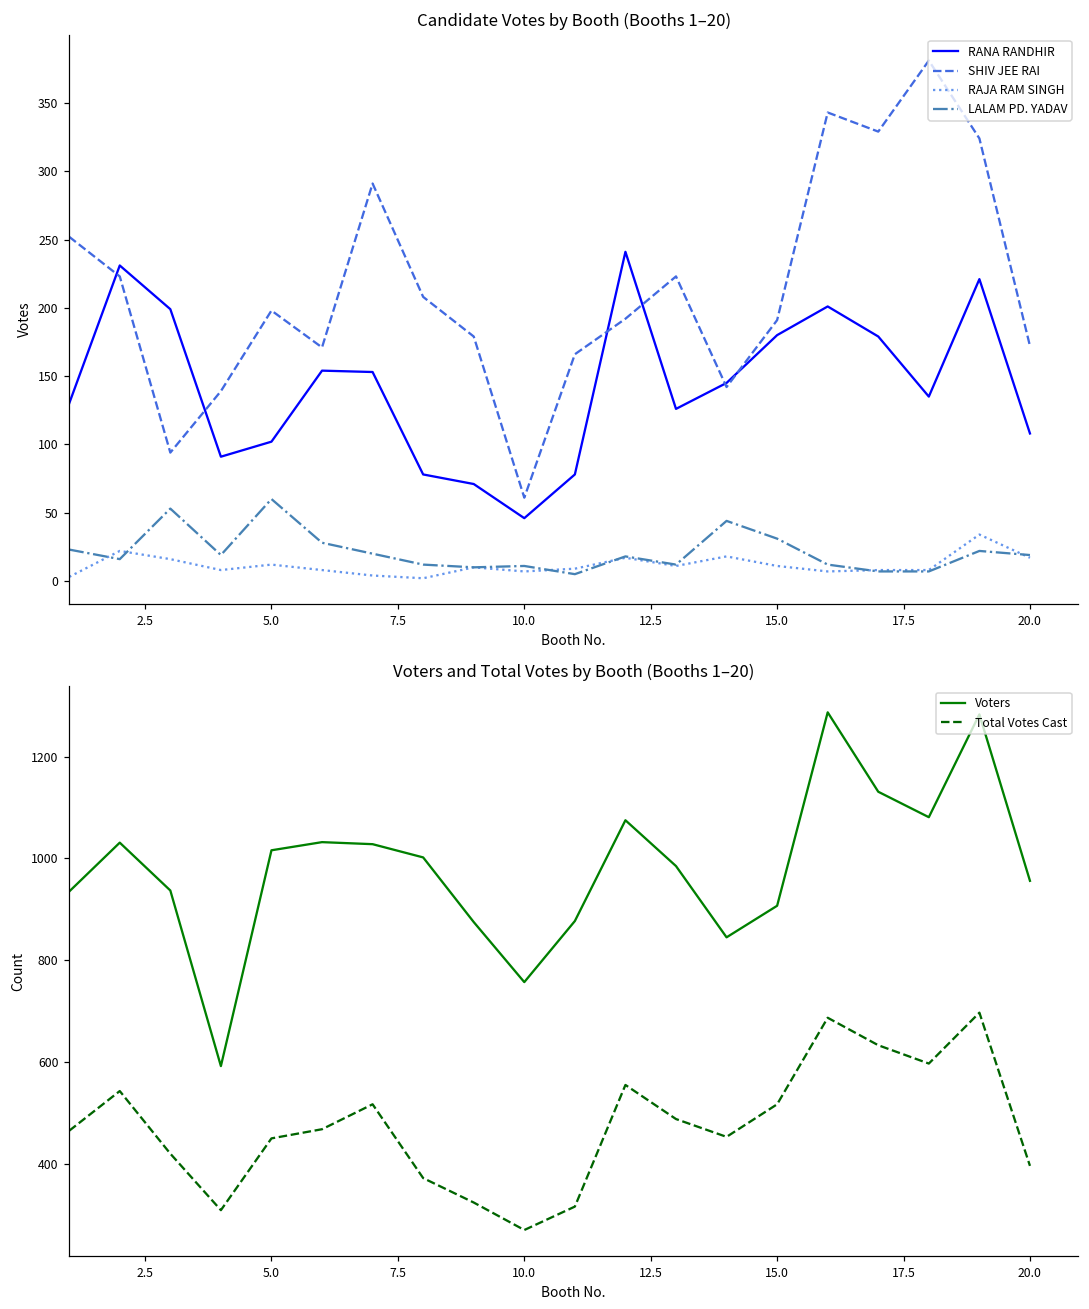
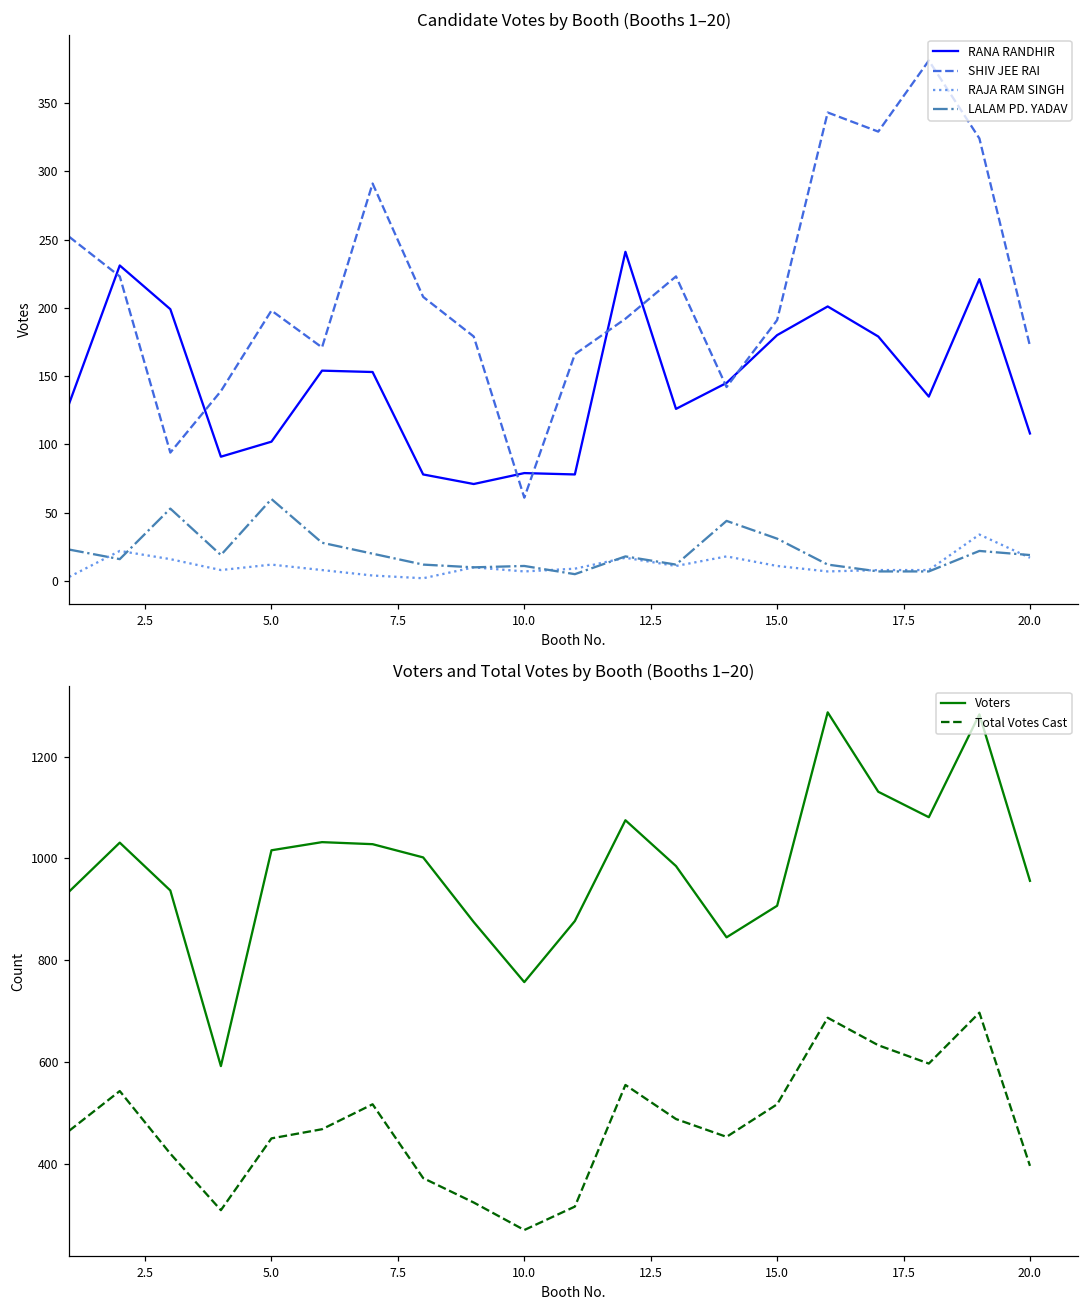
Candidate Votes by Booth (Booths 1–20), RANA RANDHIR, 10.0: 46 -> 79
